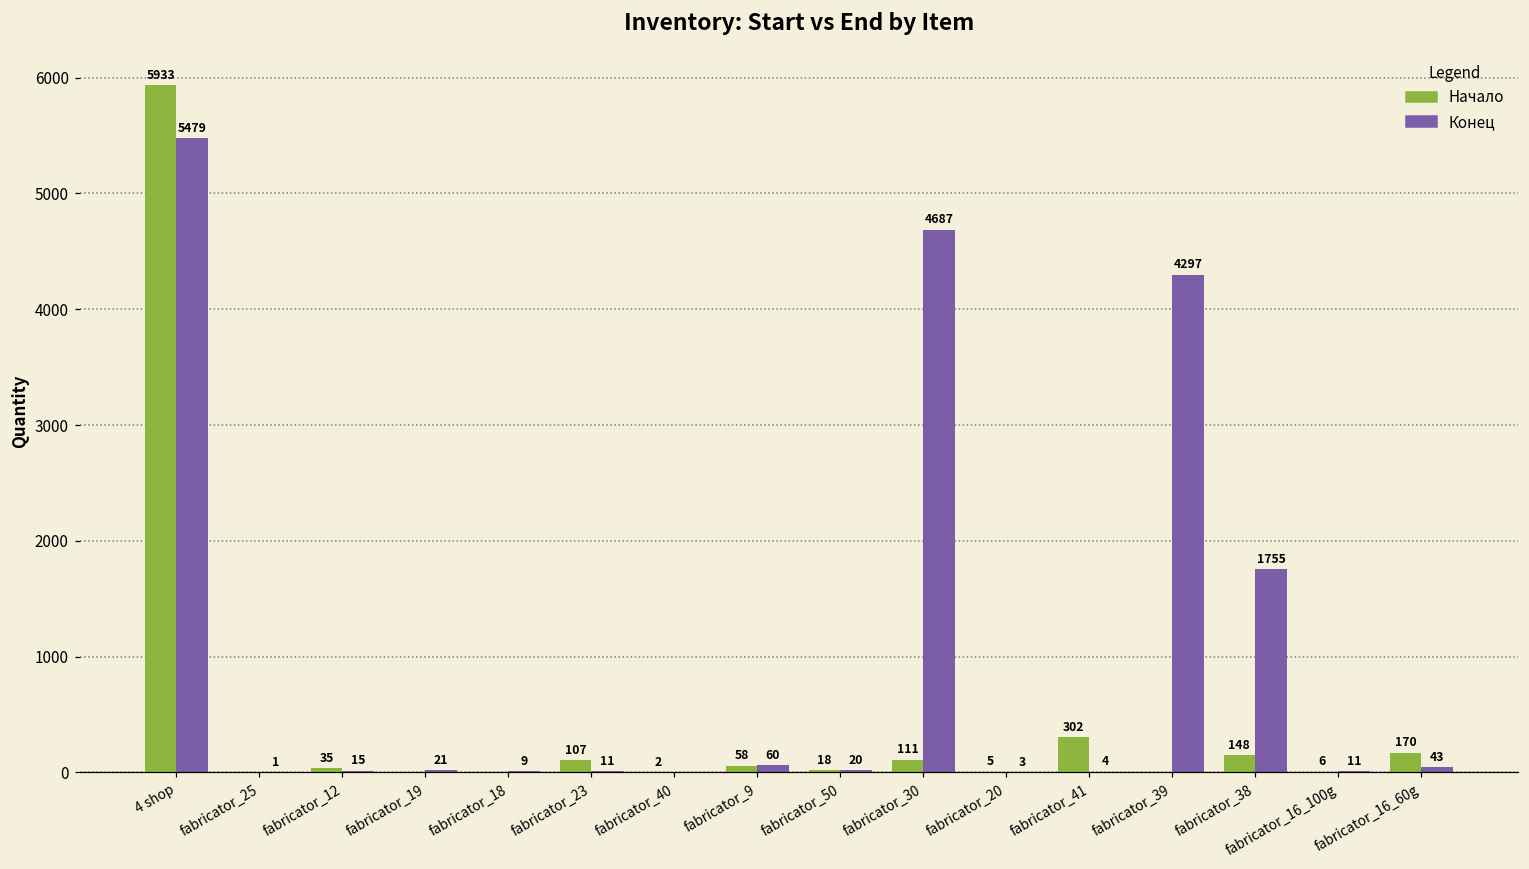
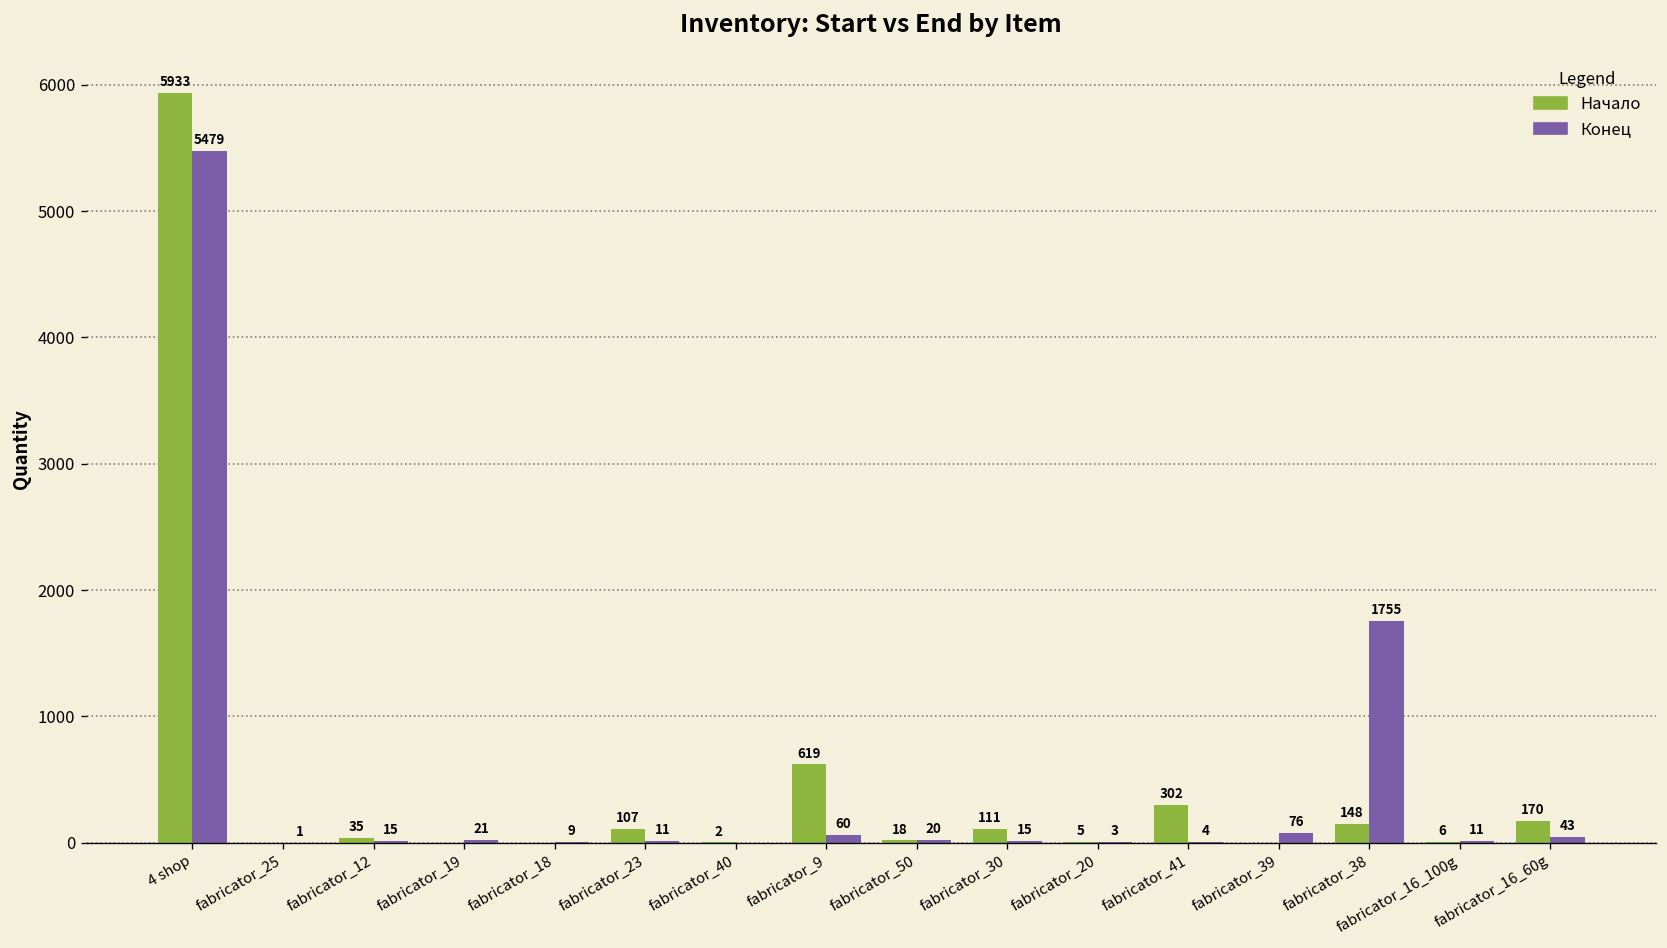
Начало, fabricator_9: 58 -> 619
Конец, fabricator_30: 4687 -> 15
Конец, fabricator_39: 4297 -> 76
